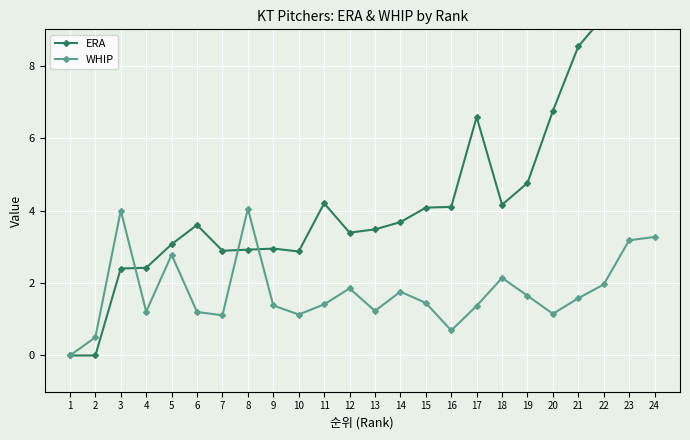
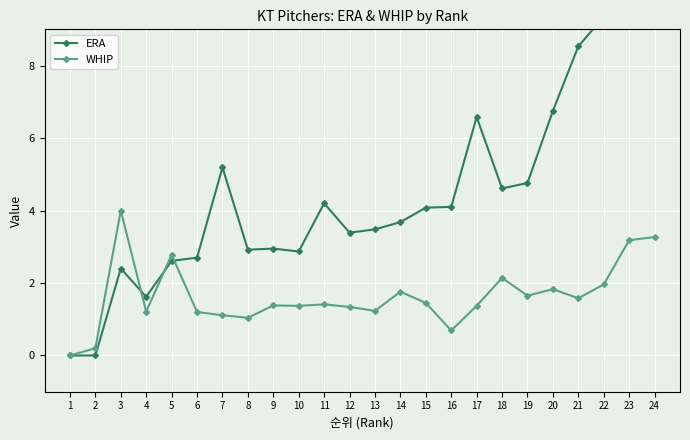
WHIP, 2: 0.5 -> 0.2
ERA, 4: 2.4 -> 1.6
ERA, 5: 3.1 -> 2.6
ERA, 6: 3.6 -> 2.7
ERA, 7: 2.9 -> 5.2
WHIP, 8: 4.1 -> 1.0
WHIP, 10: 1.1 -> 1.4
WHIP, 12: 1.9 -> 1.3
ERA, 18: 4.2 -> 4.6
WHIP, 20: 1.2 -> 1.8
